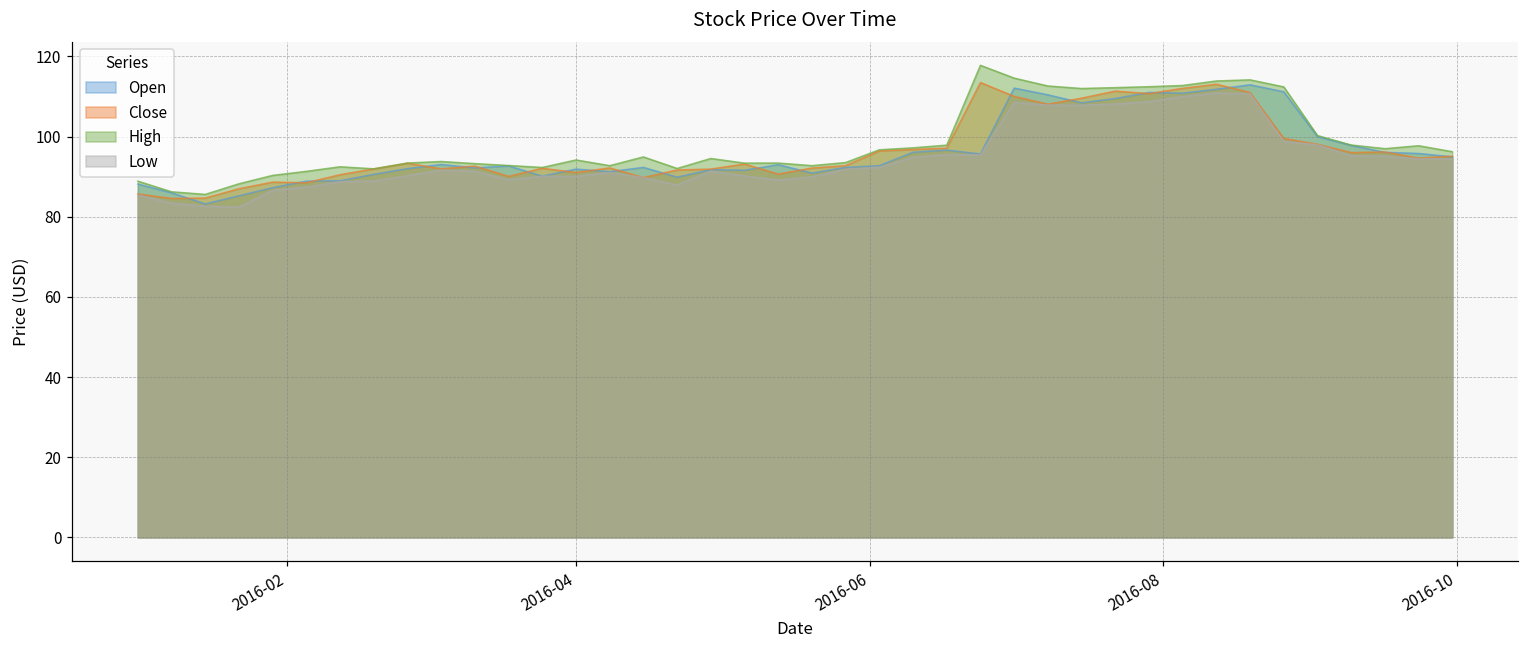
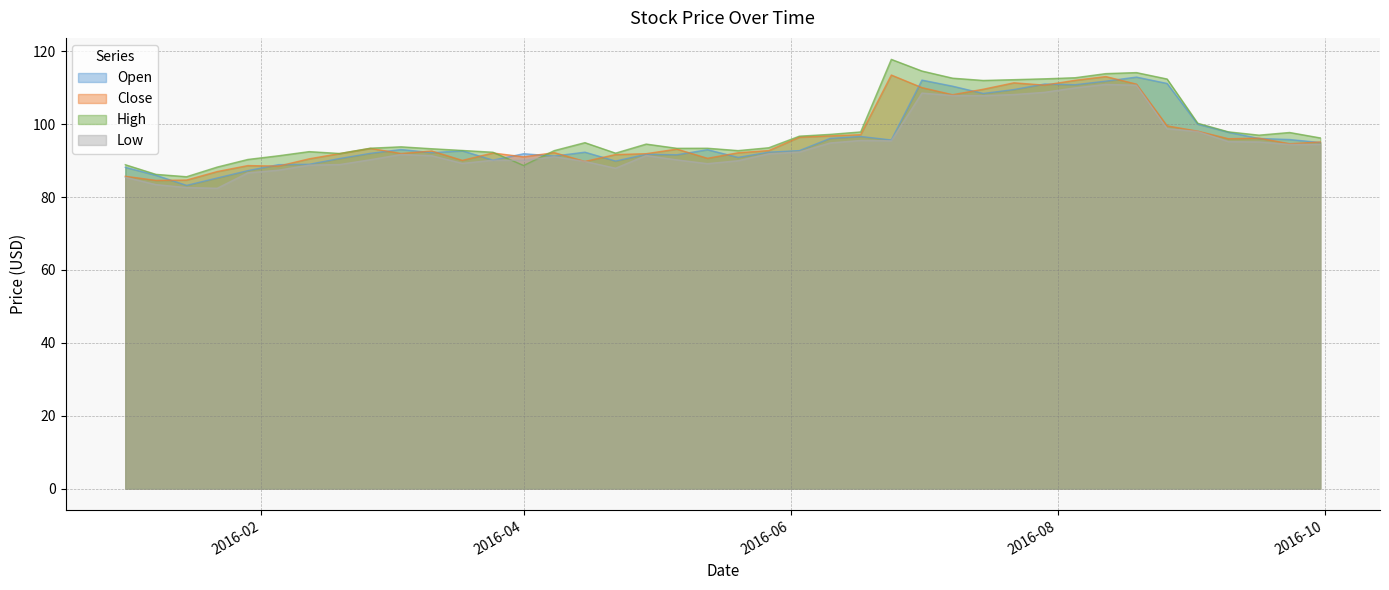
High, 2016-04: 94 -> 89
